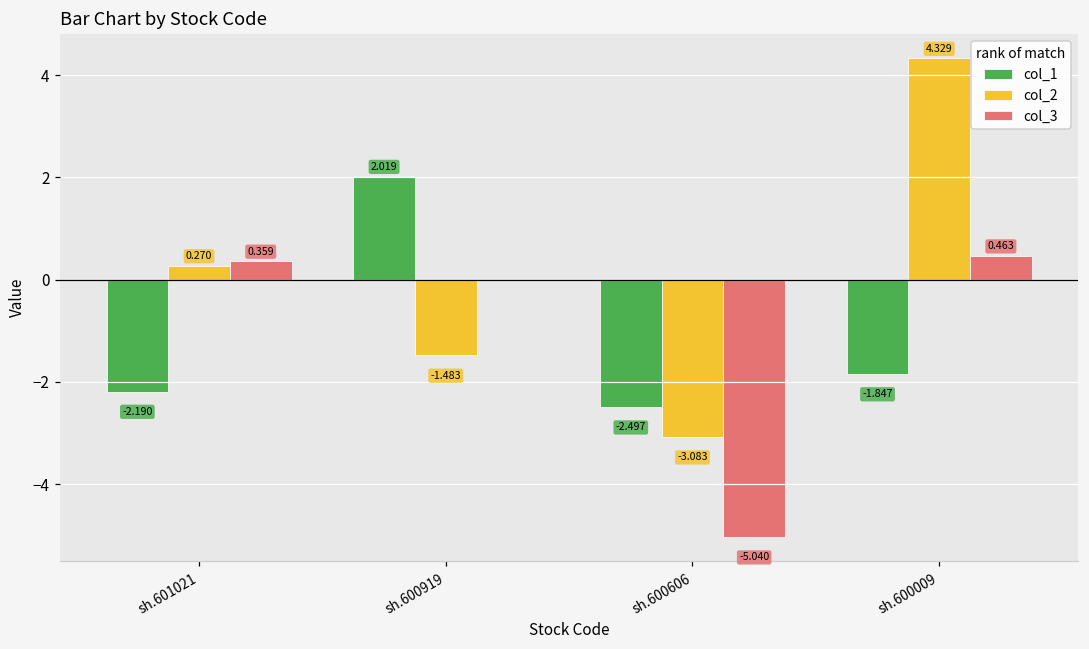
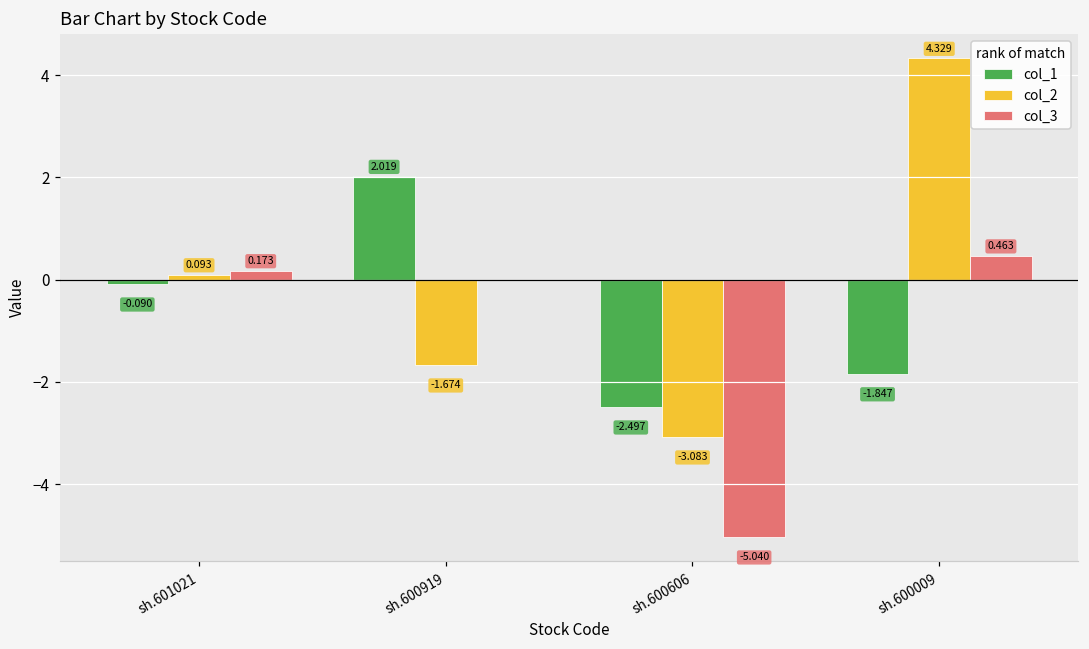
col_1, sh.601021: -2.190 -> -0.090
col_2, sh.601021: 0.270 -> 0.093
col_3, sh.601021: 0.359 -> 0.173
col_2, sh.600919: -1.483 -> -1.674
